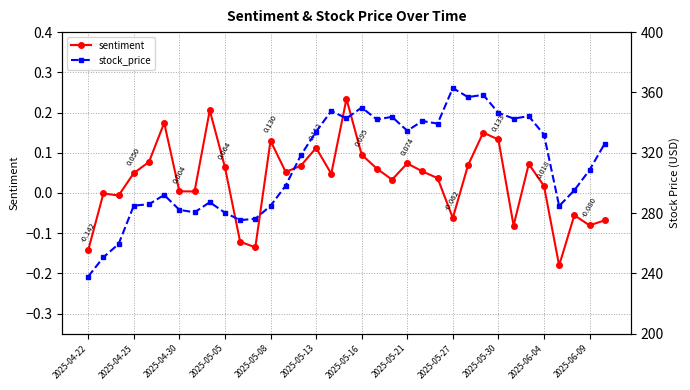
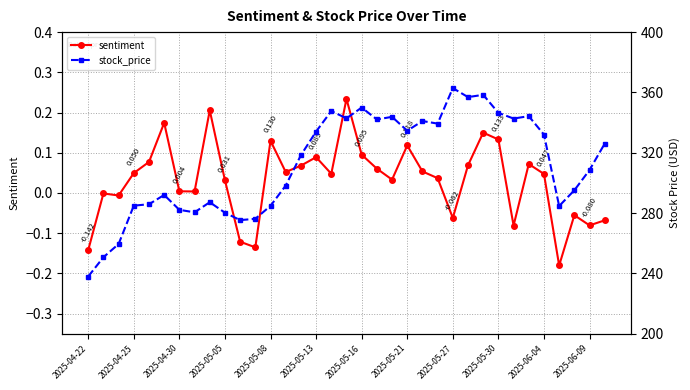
sentiment, 2025-05-05: 0.064 -> 0.031
sentiment, 2025-05-13: 0.112 -> 0.089
sentiment, 2025-05-21: 0.074 -> 0.118
sentiment, 2025-06-04: 0.018 -> 0.047
